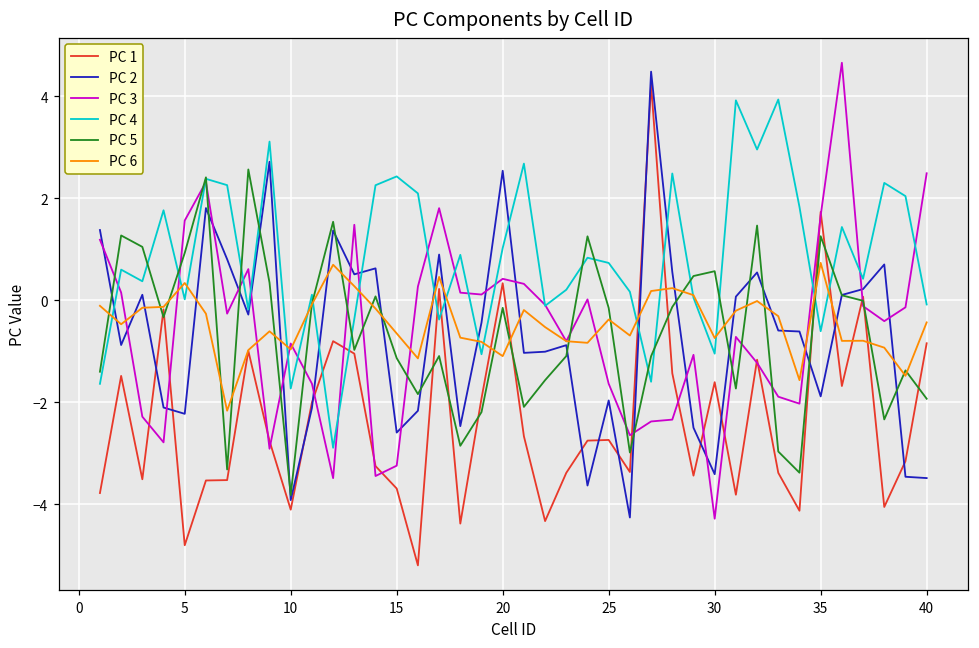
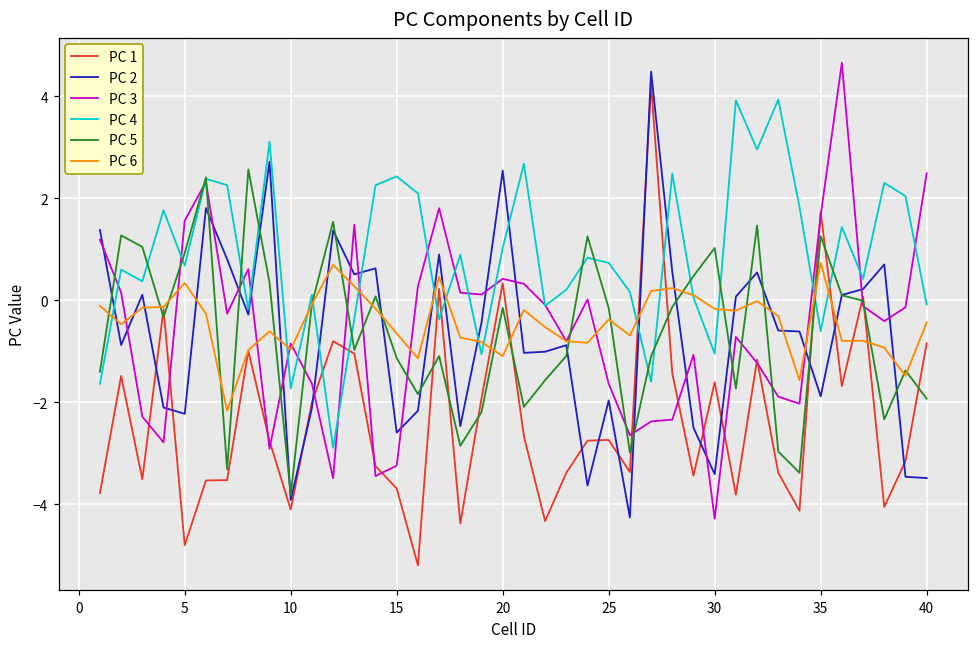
PC 4, 5: 0.0 -> 0.7
PC 5, 30: 0.6 -> 1.0
PC 6, 30: -0.7 -> -0.2
